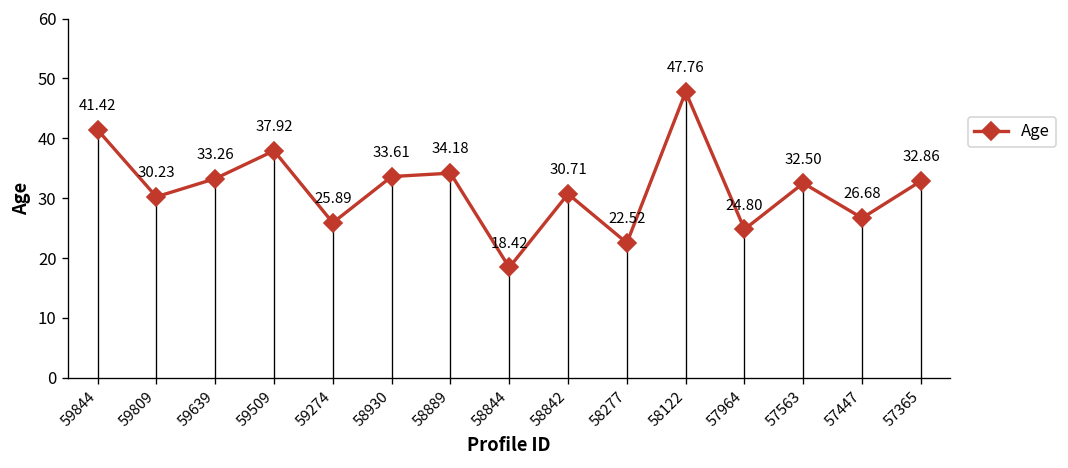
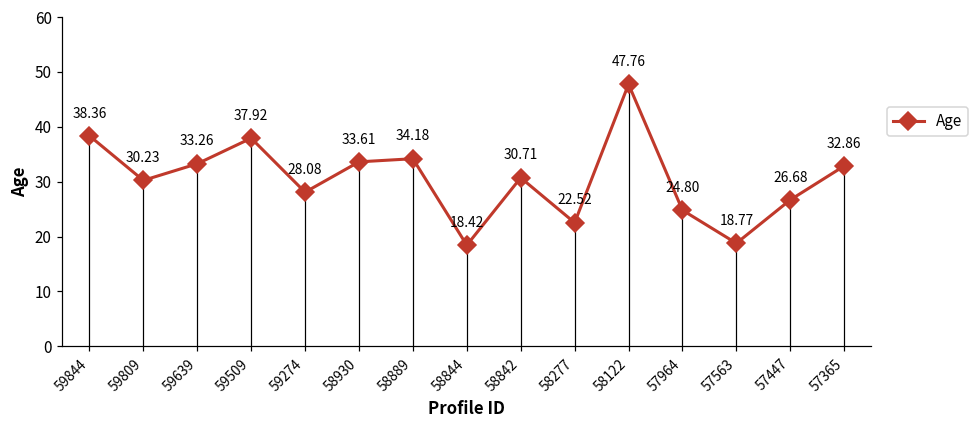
Age, 59844: 41.42 -> 38.36
Age, 59274: 25.89 -> 28.08
Age, 57563: 32.50 -> 18.77
